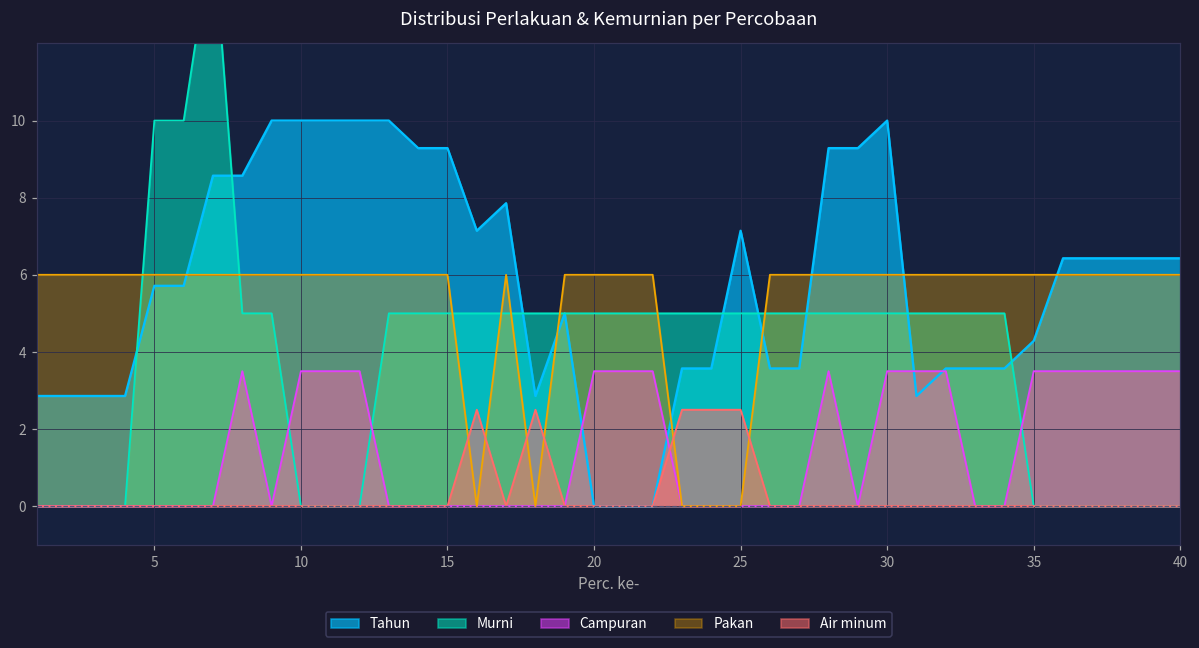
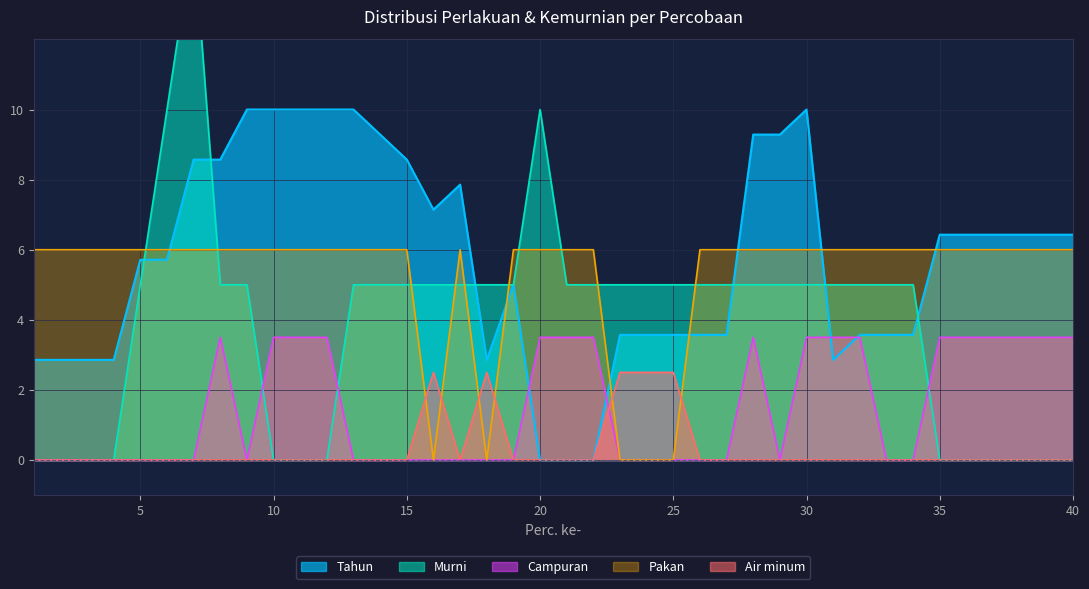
Murni, 5: 10.0 -> 5.0
Tahun, 15: 9.3 -> 8.6
Murni, 20: 5.0 -> 10.0
Tahun, 25: 7.1 -> 3.6
Tahun, 35: 4.3 -> 6.4
